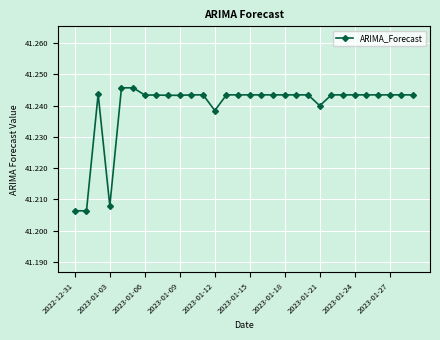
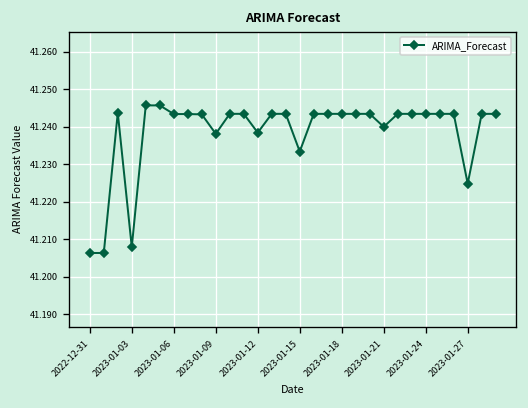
2023-01-09: 41.243 -> 41.238
2023-01-15: 41.243 -> 41.233
2023-01-27: 41.243 -> 41.225
